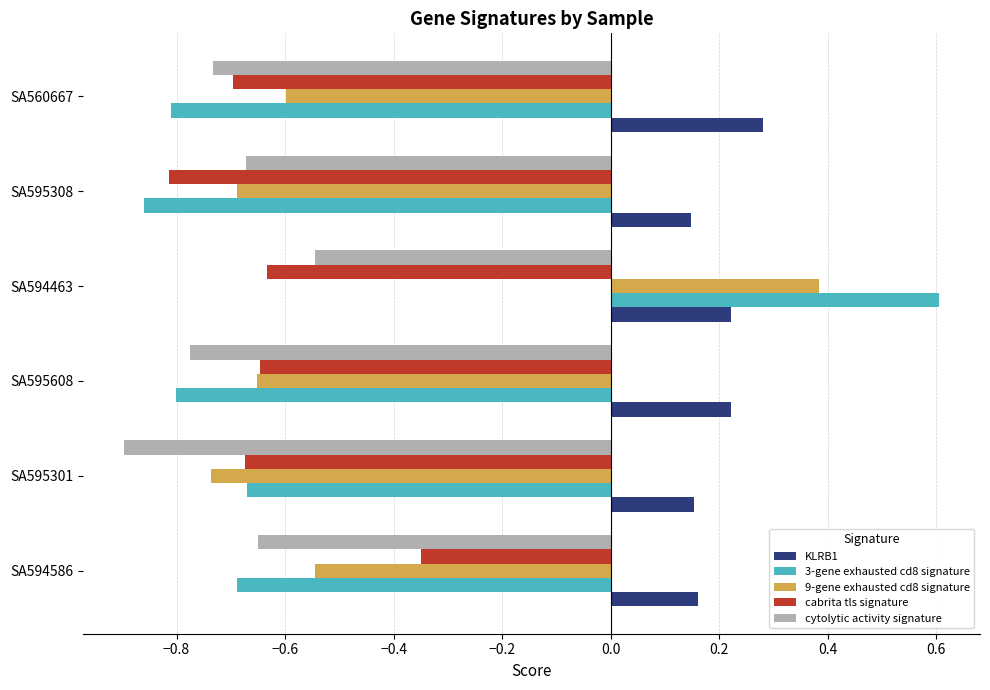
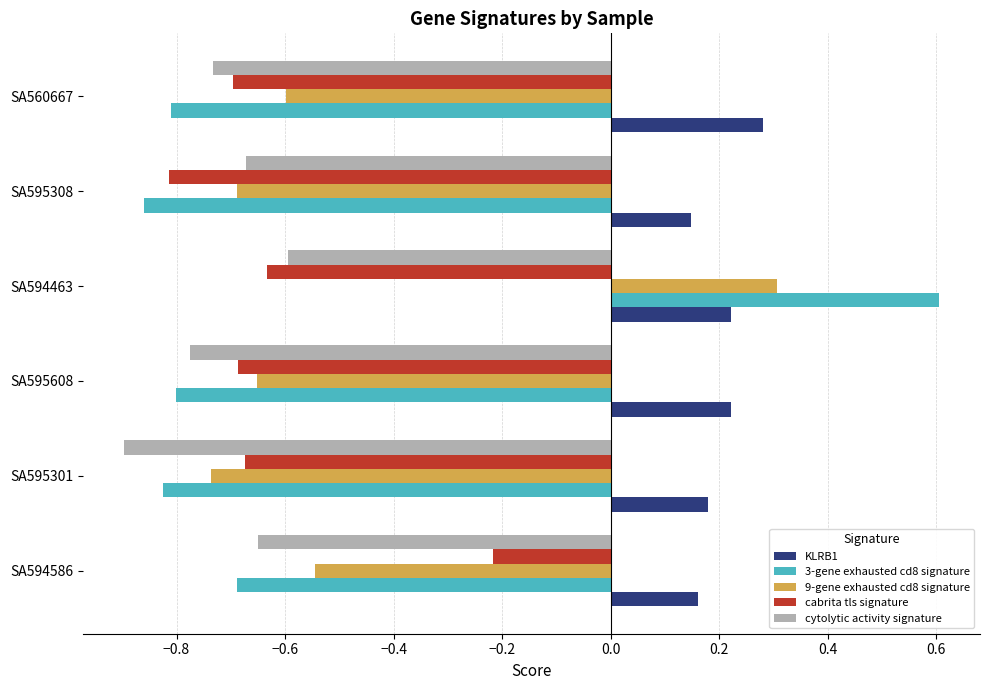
cytolytic activity signature, SA594463: -0.54 -> -0.60
9-gene exhausted cd8 signature, SA594463: 0.38 -> 0.31
cabrita tls signature, SA595608: -0.65 -> -0.69
3-gene exhausted cd8 signature, SA595301: -0.67 -> -0.83
KLRB1, SA595301: 0.15 -> 0.18
cabrita tls signature, SA594586: -0.35 -> -0.22
